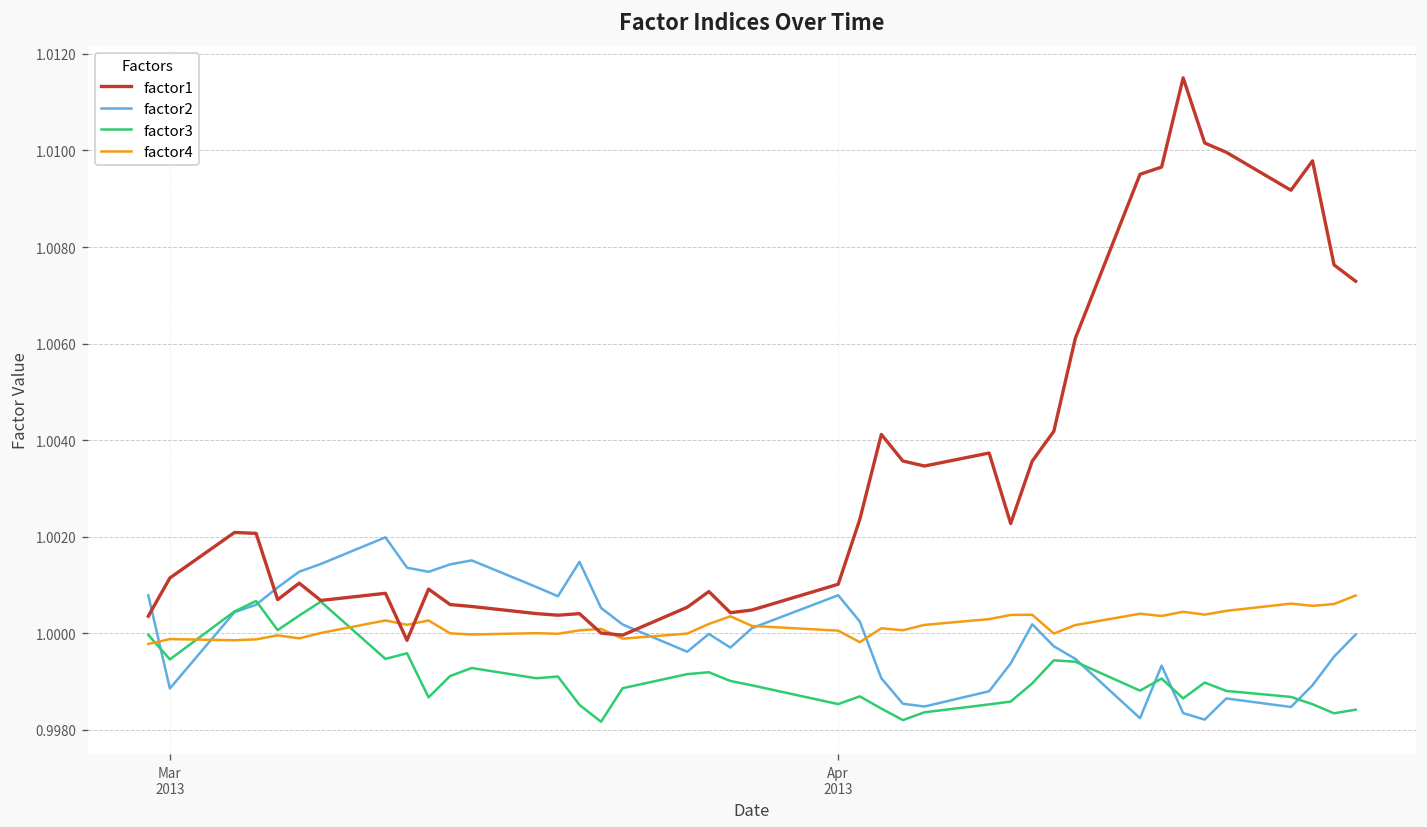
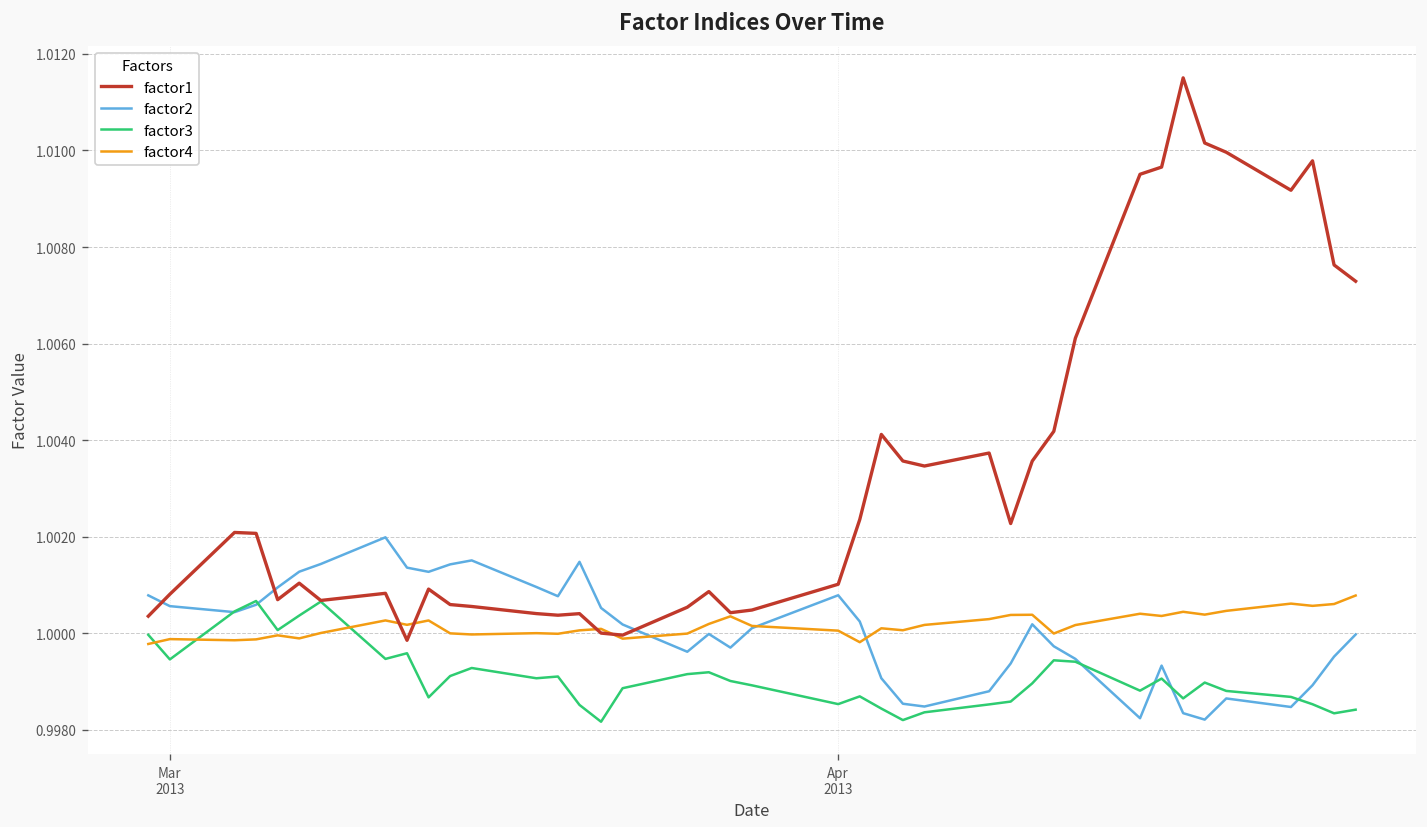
factor1, Mar 2013: 1.0011 -> 1.0008
factor2, Mar 2013: 0.9989 -> 1.0006
